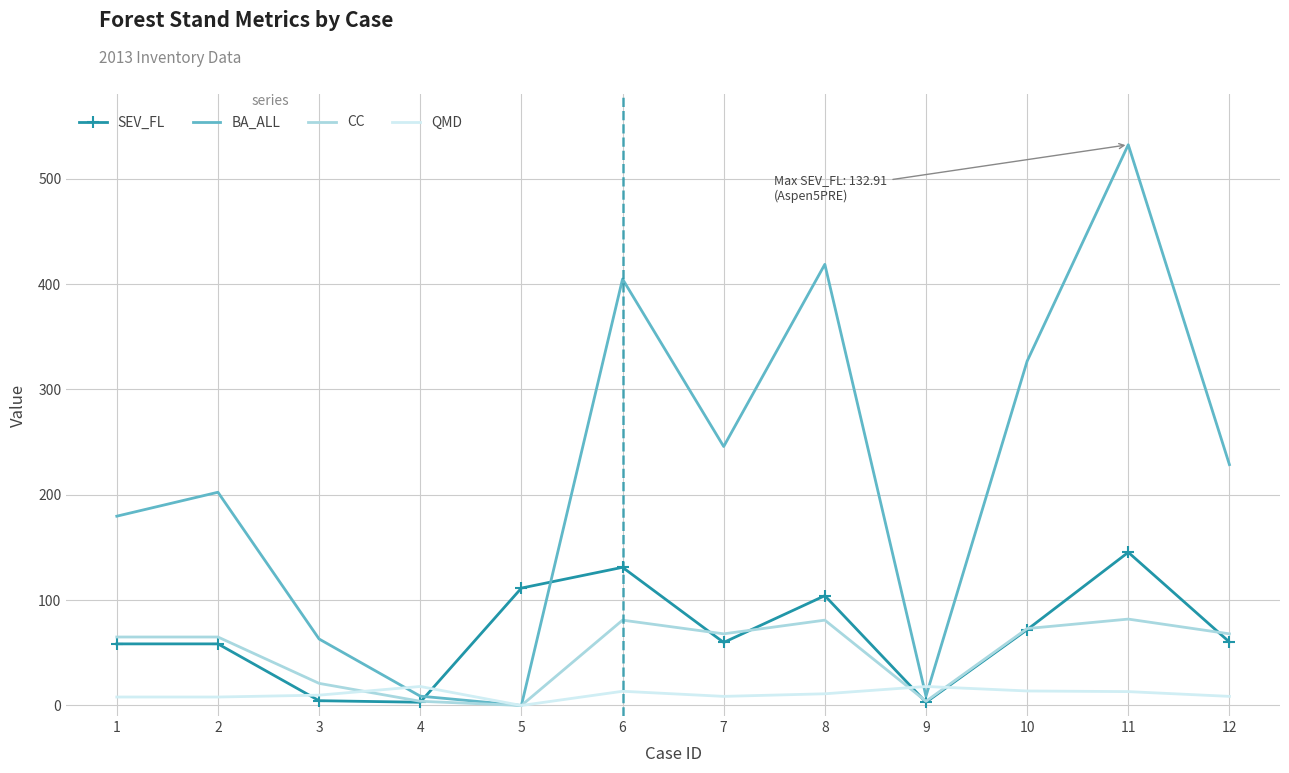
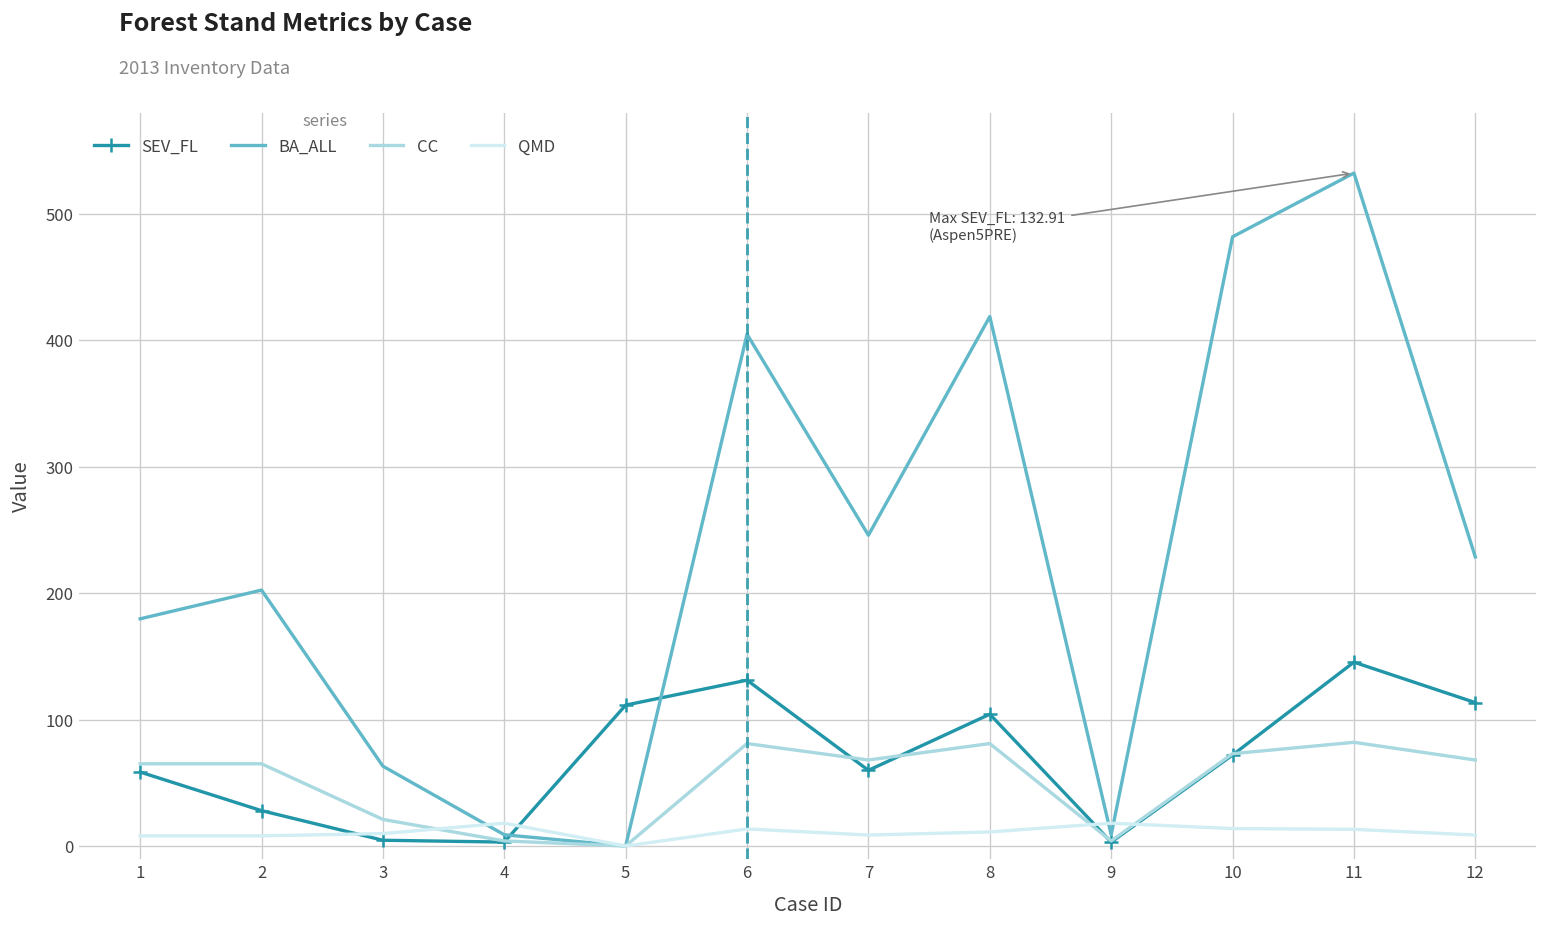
SEV_FL, 2: 58 -> 28
BA_ALL, 10: 327 -> 482
SEV_FL, 12: 60 -> 113
